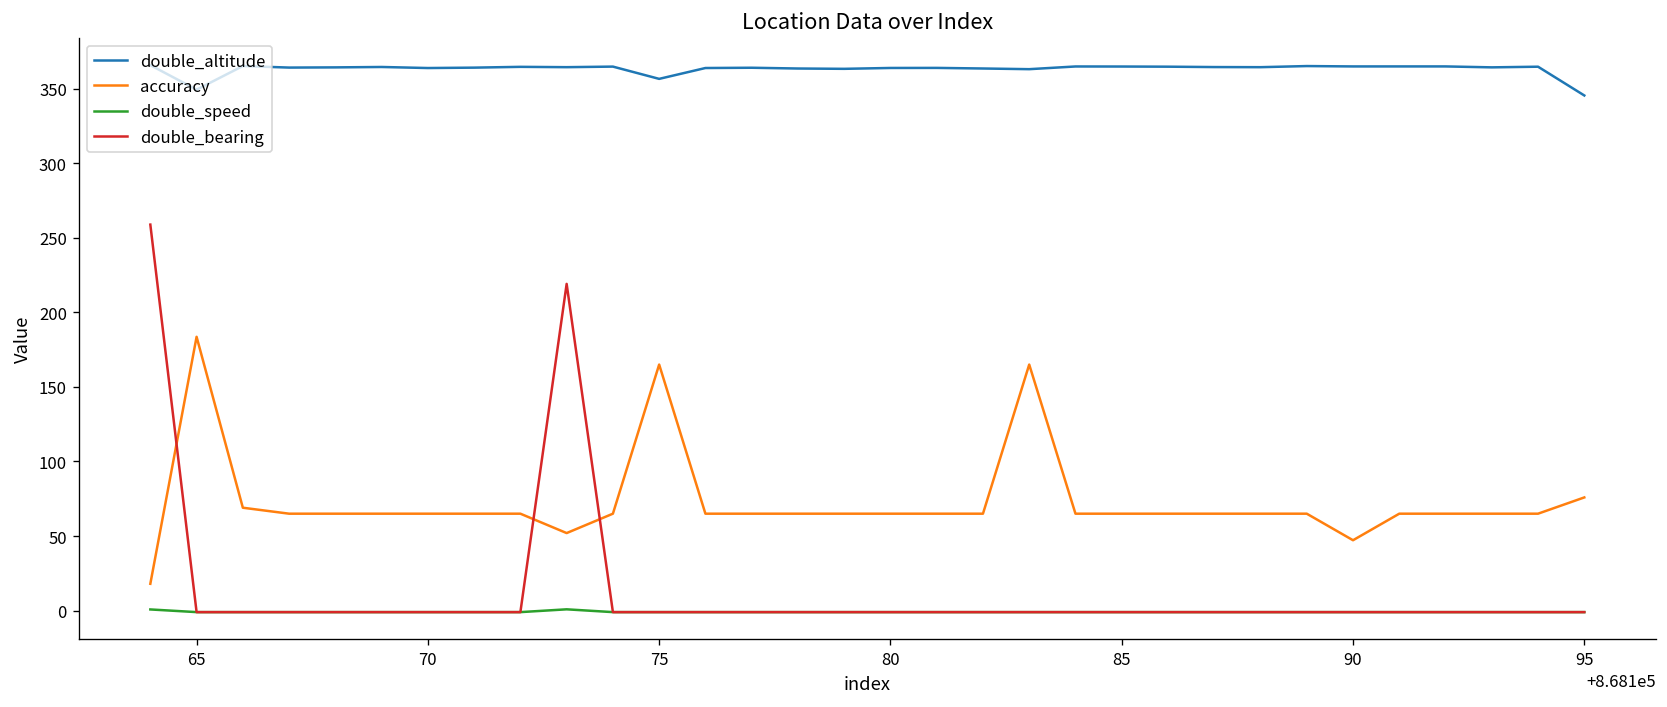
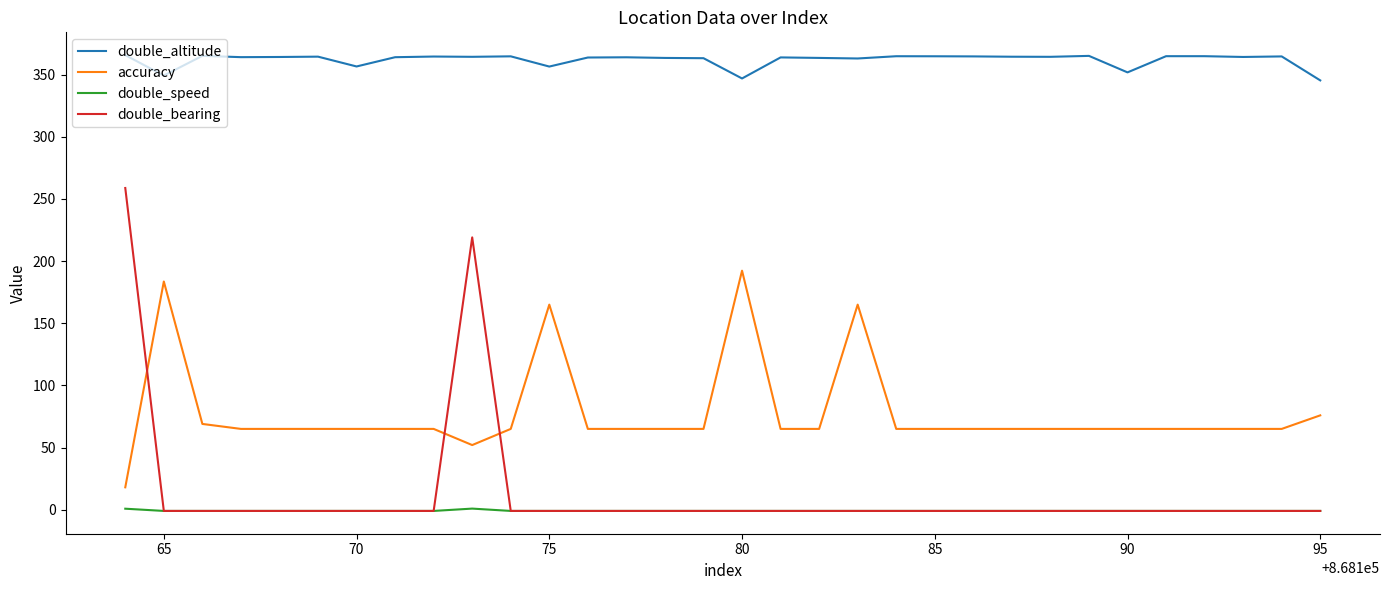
double_altitude, 70: 364 -> 357
double_altitude, 80: 364 -> 347
accuracy, 80: 65 -> 192
double_altitude, 90: 365 -> 352
accuracy, 90: 47 -> 65
